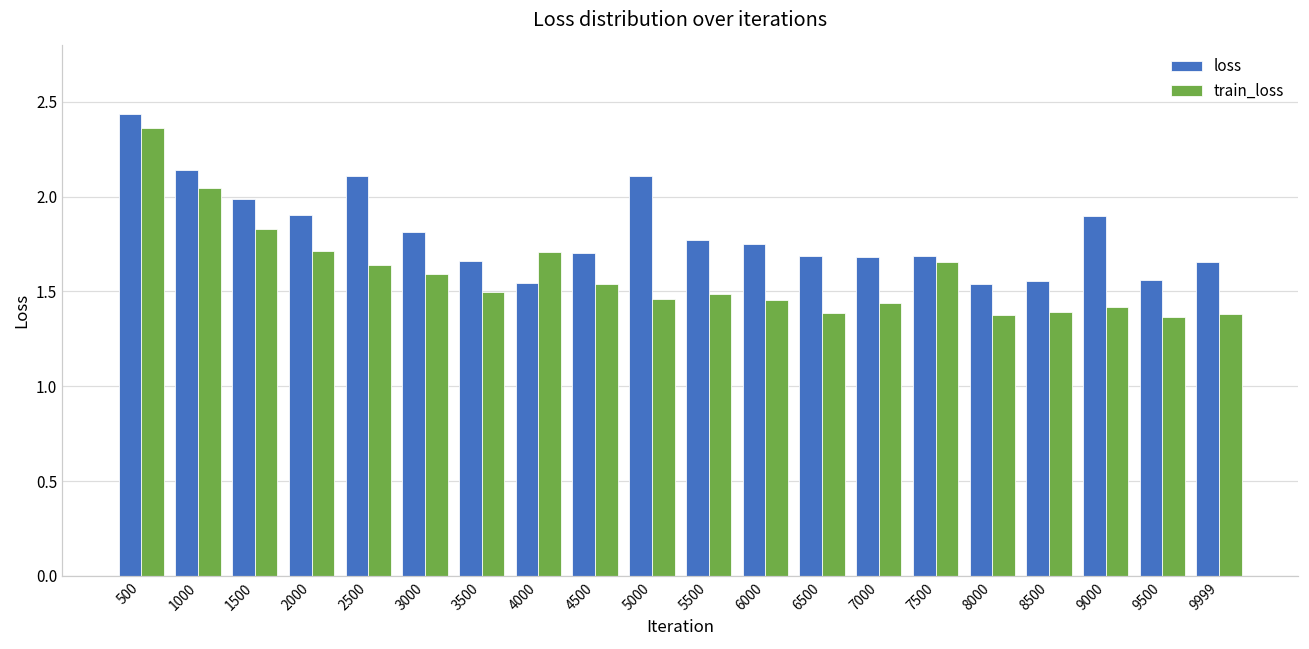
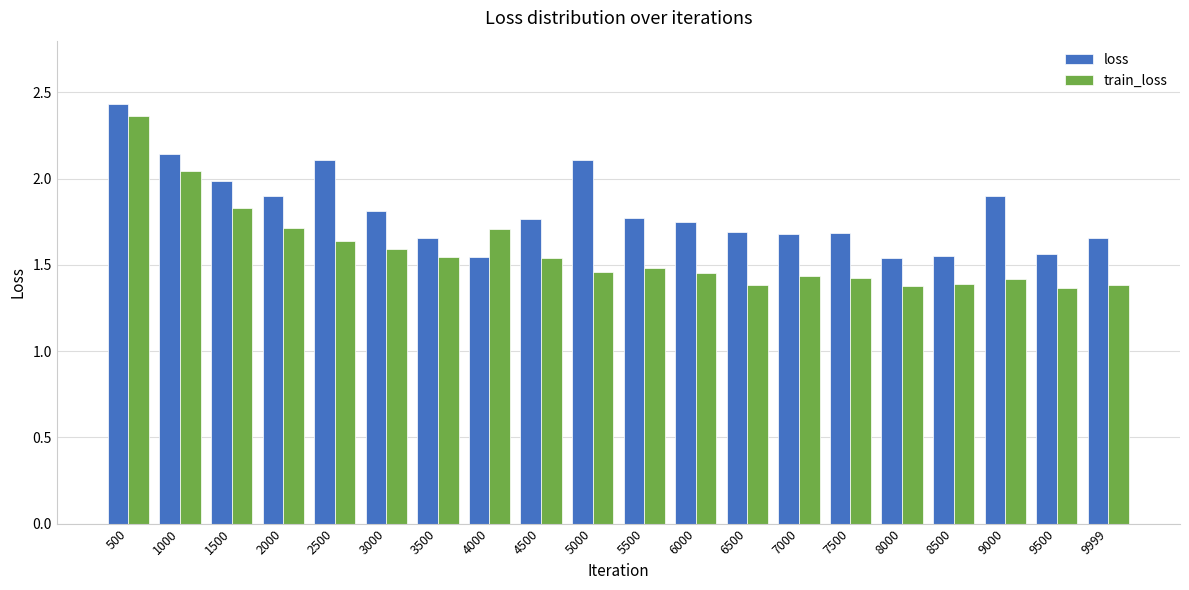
train_loss, 3500: 1.50 -> 1.55
loss, 4500: 1.70 -> 1.77
train_loss, 7500: 1.66 -> 1.43
